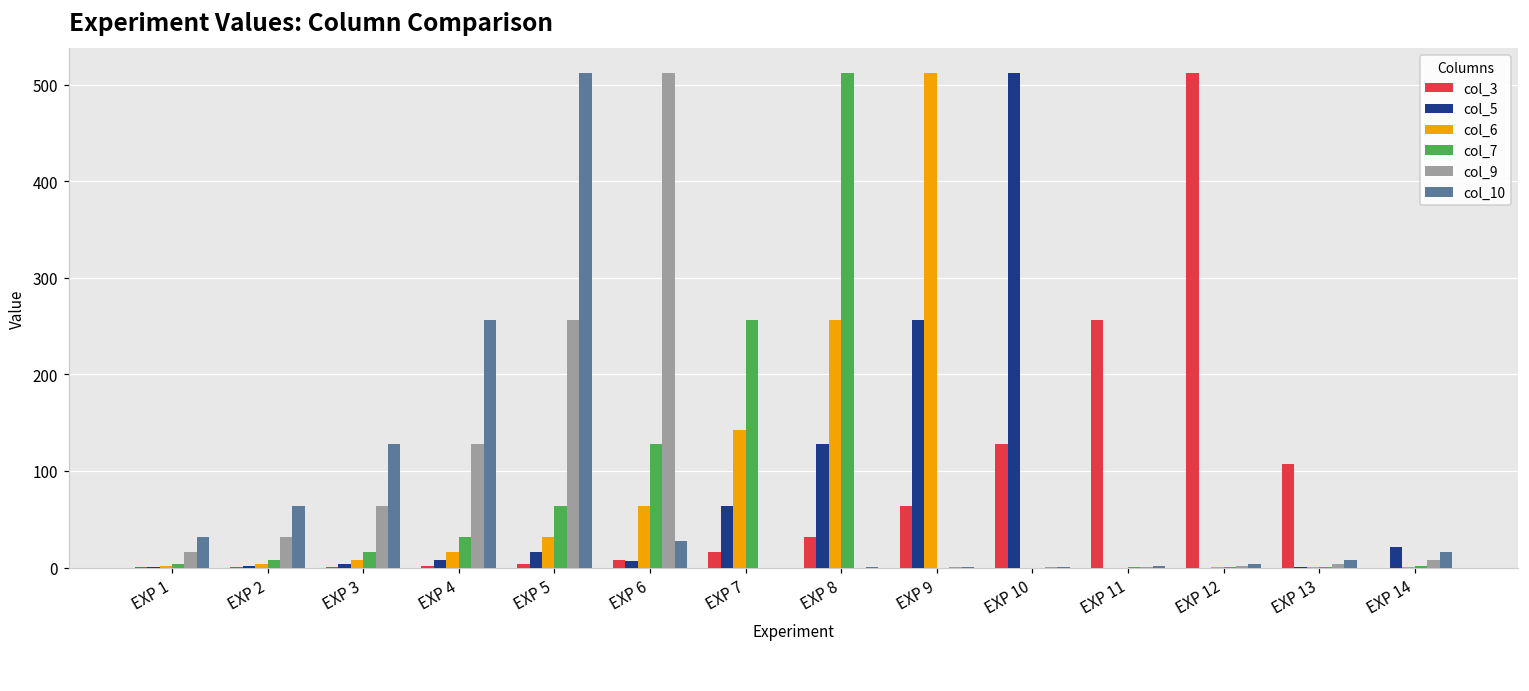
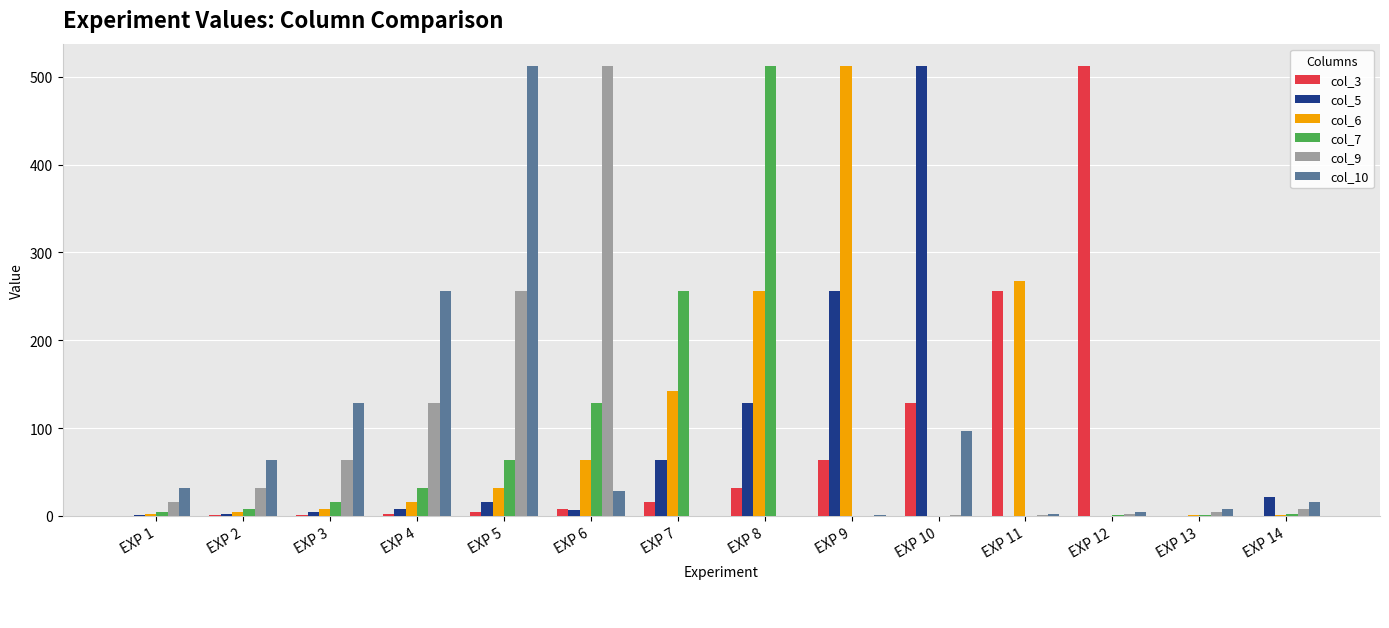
col_10, EXP 10: 0 -> 100
col_6, EXP 11: 0 -> 270
col_3, EXP 13: 110 -> 0
